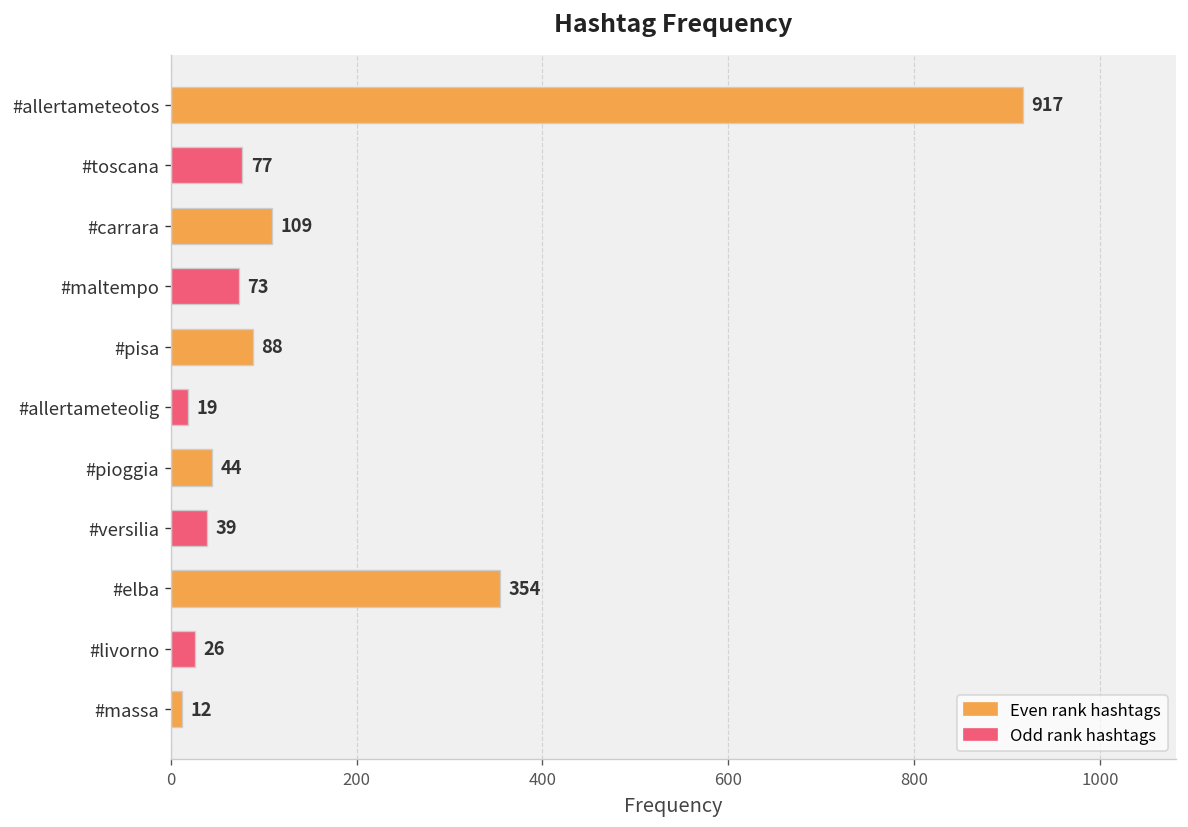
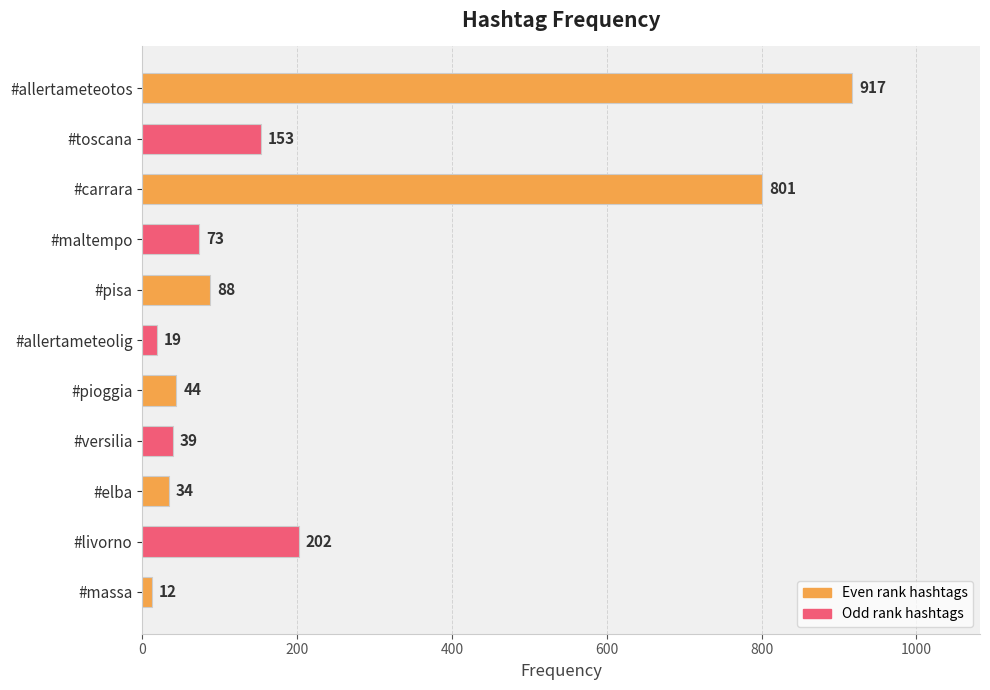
#toscana: 77 -> 153
#carrara: 109 -> 801
#elba: 354 -> 34
#livorno: 26 -> 202
